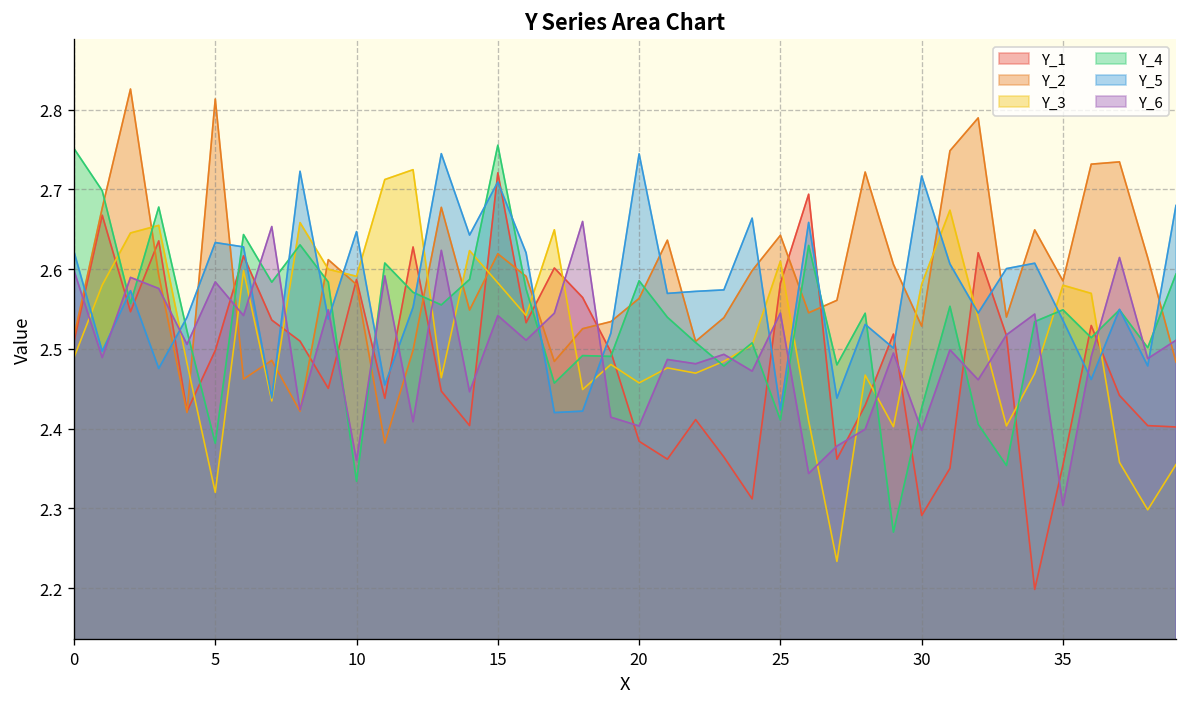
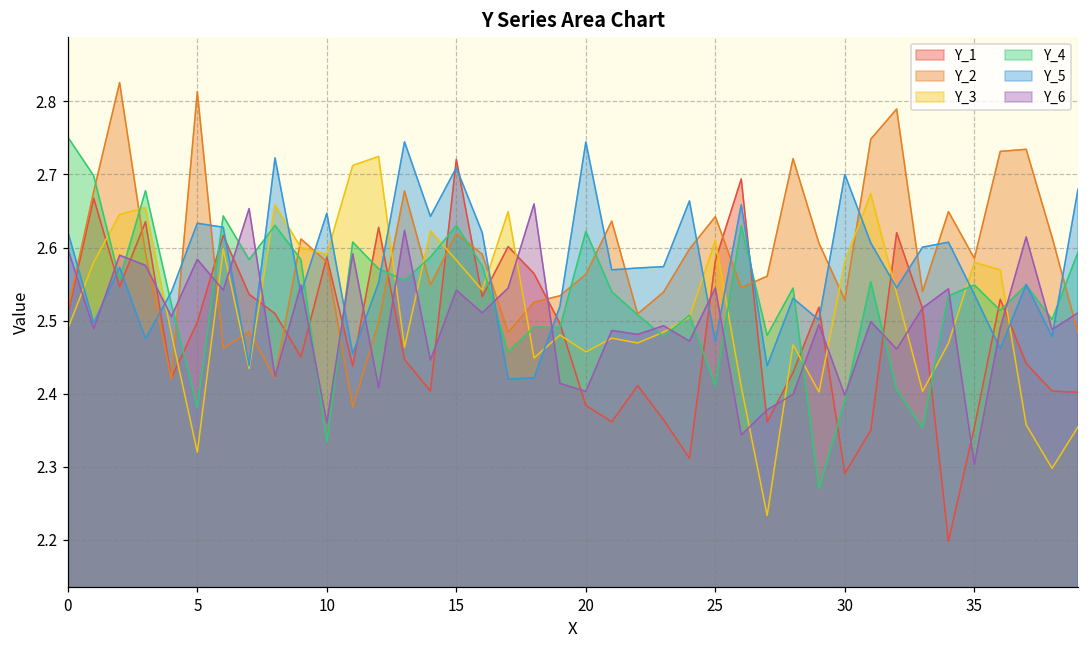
Y_4, 15: 2.76 -> 2.63
Y_4, 20: 2.59 -> 2.62
Y_5, 25: 2.42 -> 2.47
Y_4, 30: 2.43 -> 2.39
Y_5, 30: 2.72 -> 2.70
